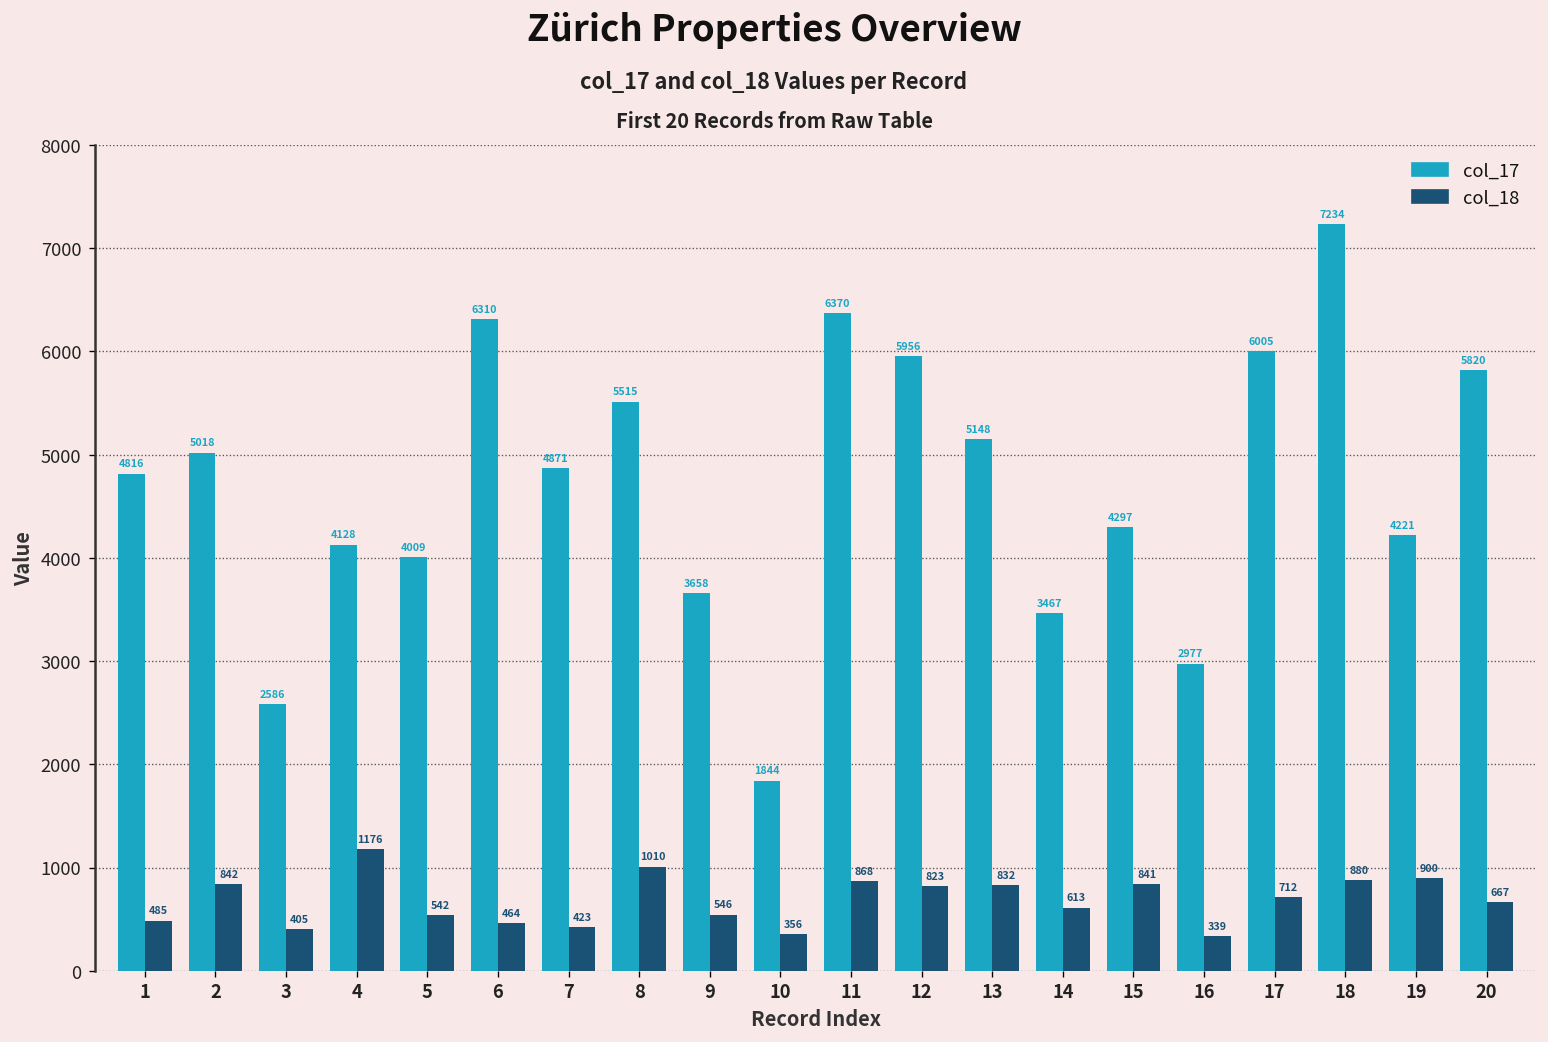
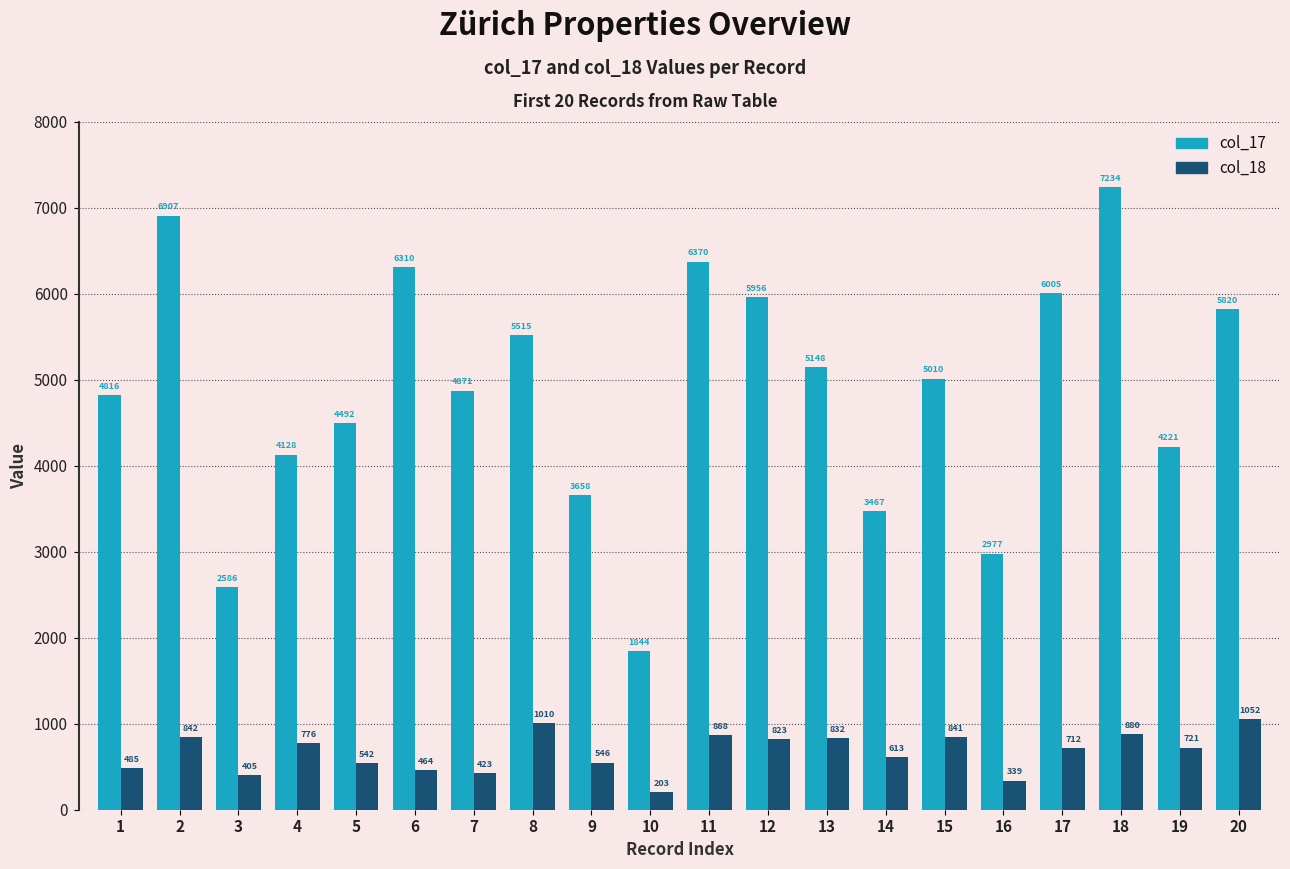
col_17, 2: 5018 -> 6907
col_18, 4: 1176 -> 776
col_17, 5: 4009 -> 4492
col_18, 10: 356 -> 203
col_17, 15: 4297 -> 5010
col_18, 19: 900 -> 721
col_18, 20: 667 -> 1052
